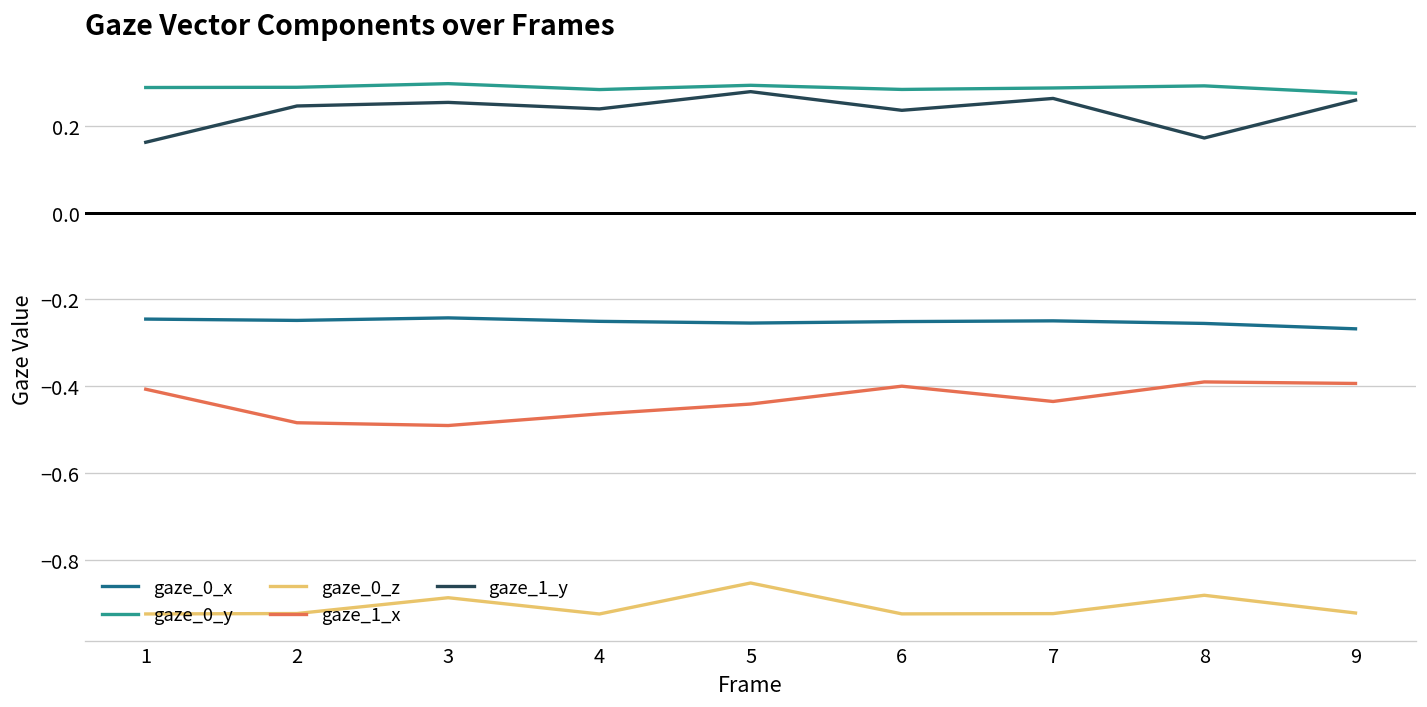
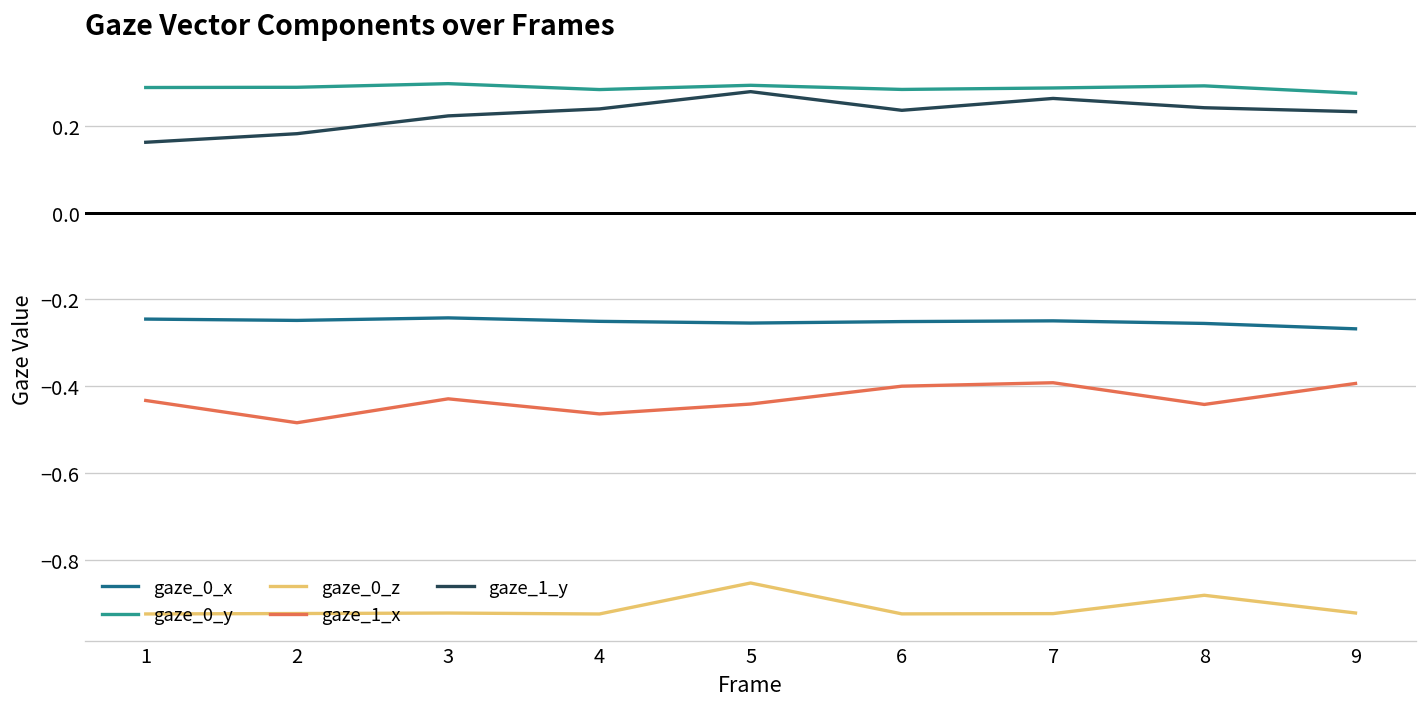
gaze_1_x, 1: -0.41 -> -0.43
gaze_1_y, 2: 0.25 -> 0.18
gaze_0_z, 3: -0.89 -> -0.92
gaze_1_x, 3: -0.49 -> -0.43
gaze_1_y, 3: 0.25 -> 0.22
gaze_1_x, 7: -0.44 -> -0.39
gaze_1_x, 8: -0.39 -> -0.44
gaze_1_y, 8: 0.17 -> 0.24
gaze_1_y, 9: 0.26 -> 0.23
